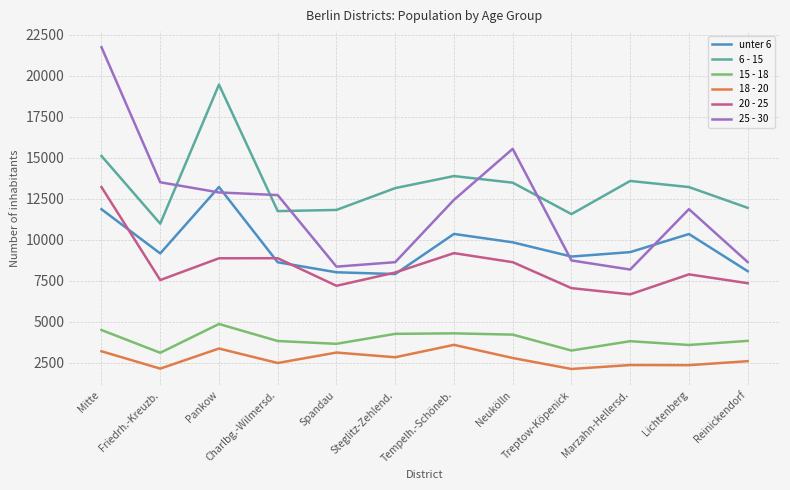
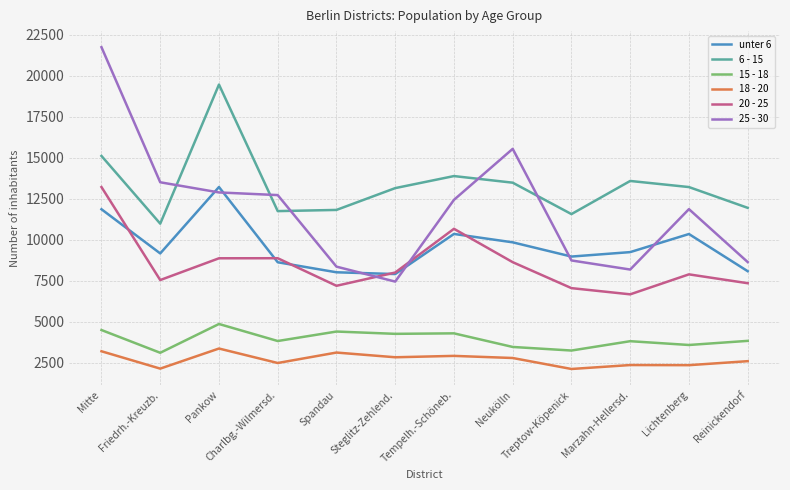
15 - 18, Spandau: 3700 -> 4400
25 - 30, Steglitz-Zehlend.: 8600 -> 7500
18 - 20, Tempelh.-Schöneb.: 3600 -> 2900
20 - 25, Tempelh.-Schöneb.: 9200 -> 10700
15 - 18, Neukölln: 4200 -> 3500
